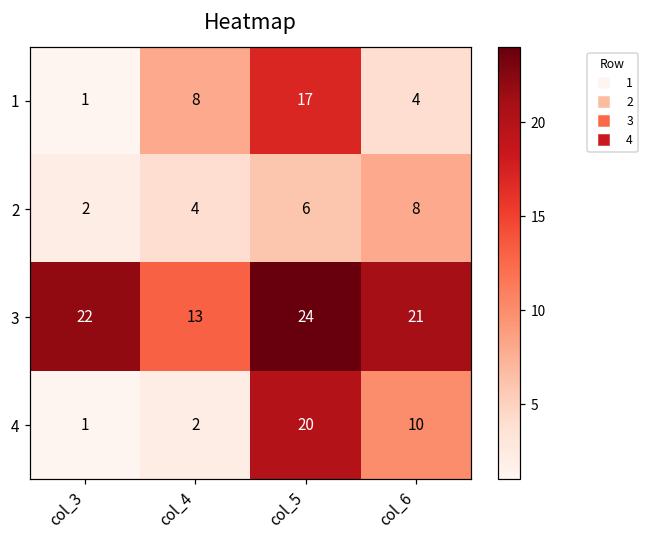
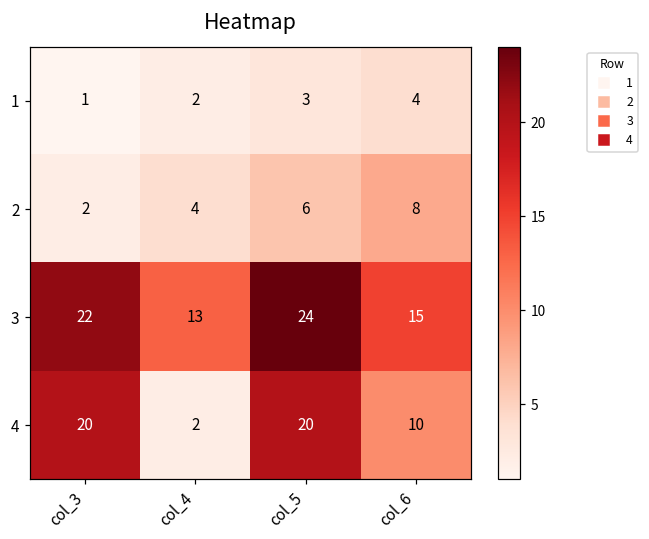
1, col_4: 8 -> 2
1, col_5: 17 -> 3
3, col_6: 21 -> 15
4, col_3: 1 -> 20
